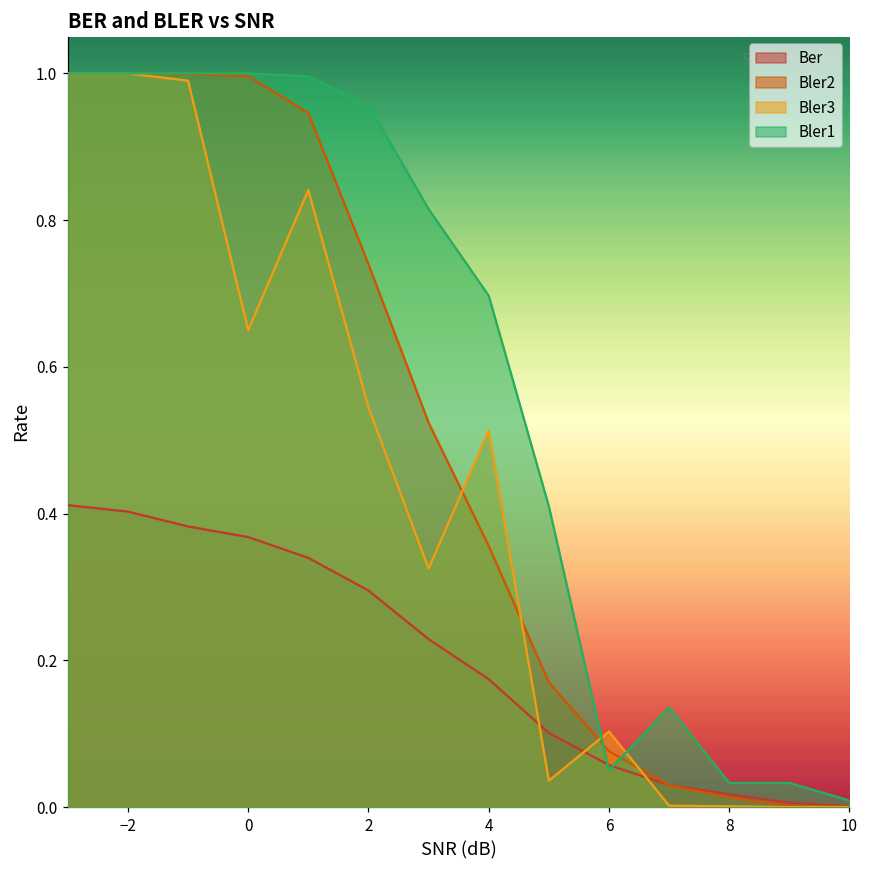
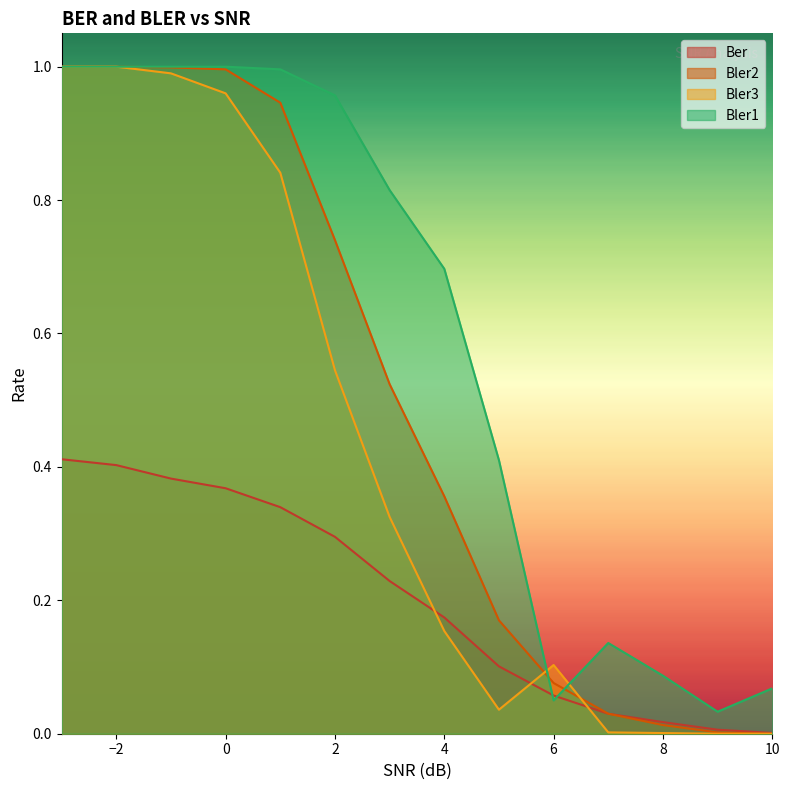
Bler3, 0: 0.65 -> 0.96
Bler3, 4: 0.51 -> 0.15
Bler1, 8: 0.03 -> 0.09
Bler1, 10: 0.01 -> 0.07
